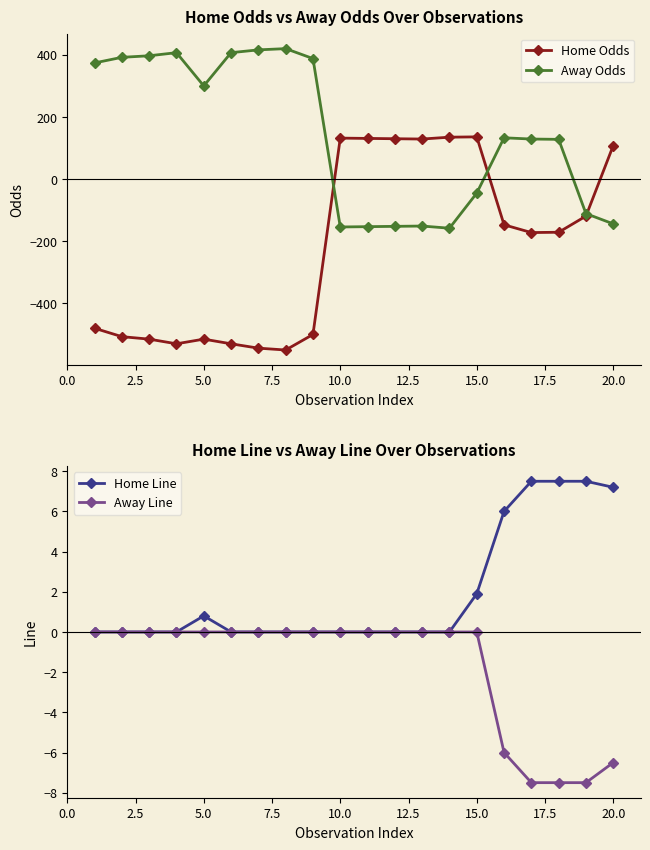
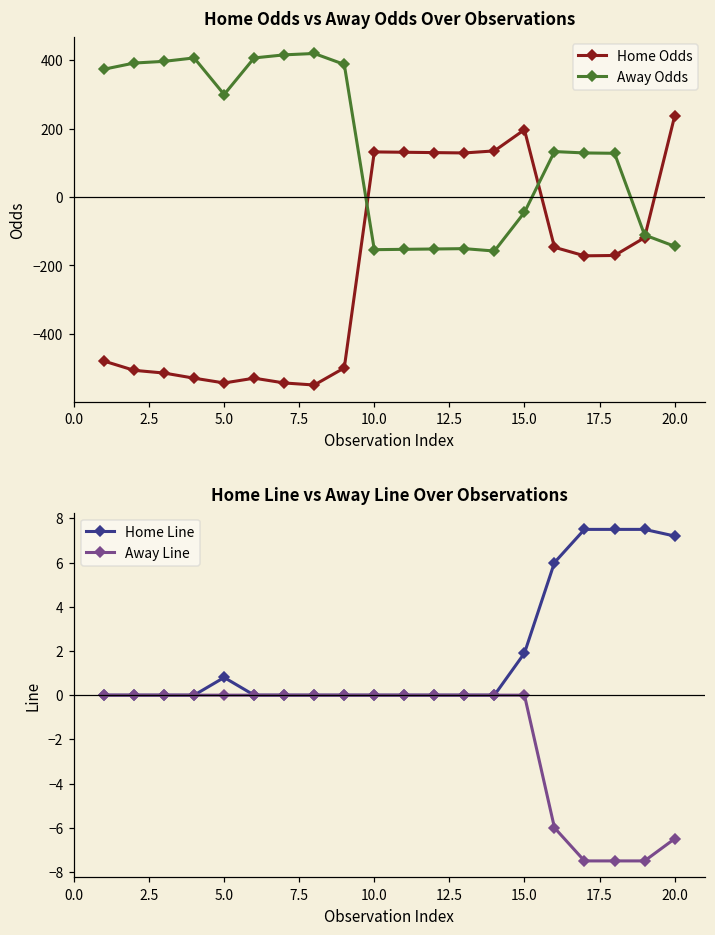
Home Odds vs Away Odds Over Observations, Home Odds, 5.0: -520 -> -540
Home Odds vs Away Odds Over Observations, Home Odds, 15.0: 140 -> 200
Home Odds vs Away Odds Over Observations, Home Odds, 20.0: 110 -> 240
